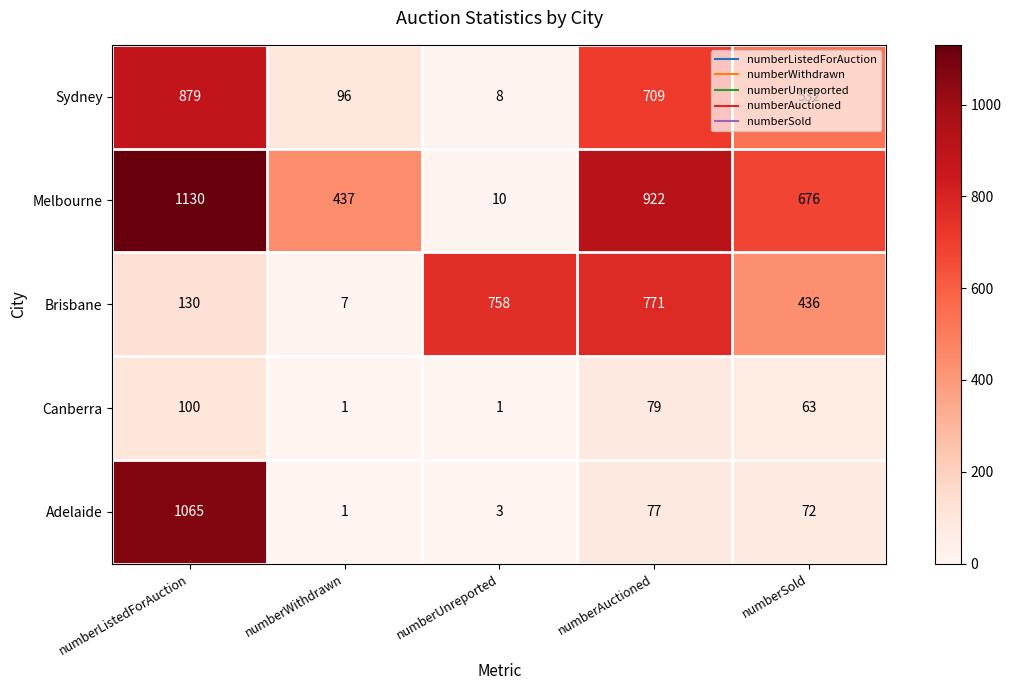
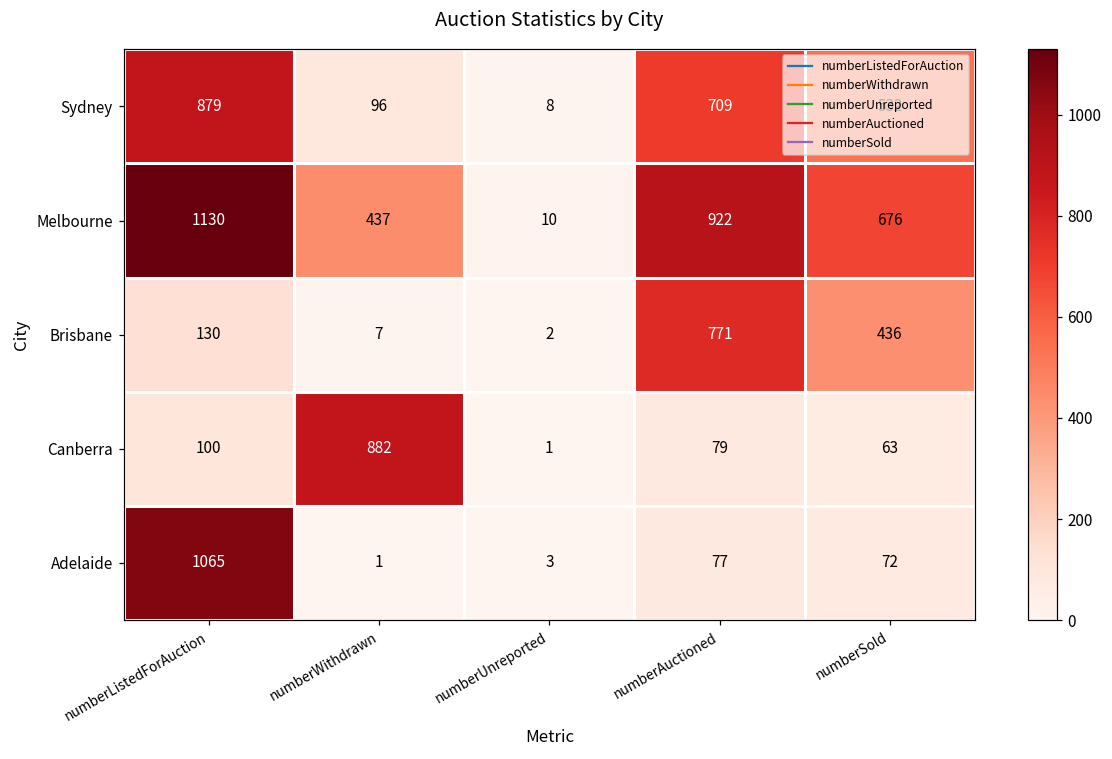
Brisbane, numberUnreported: 758 -> 2
Canberra, numberWithdrawn: 1 -> 882
